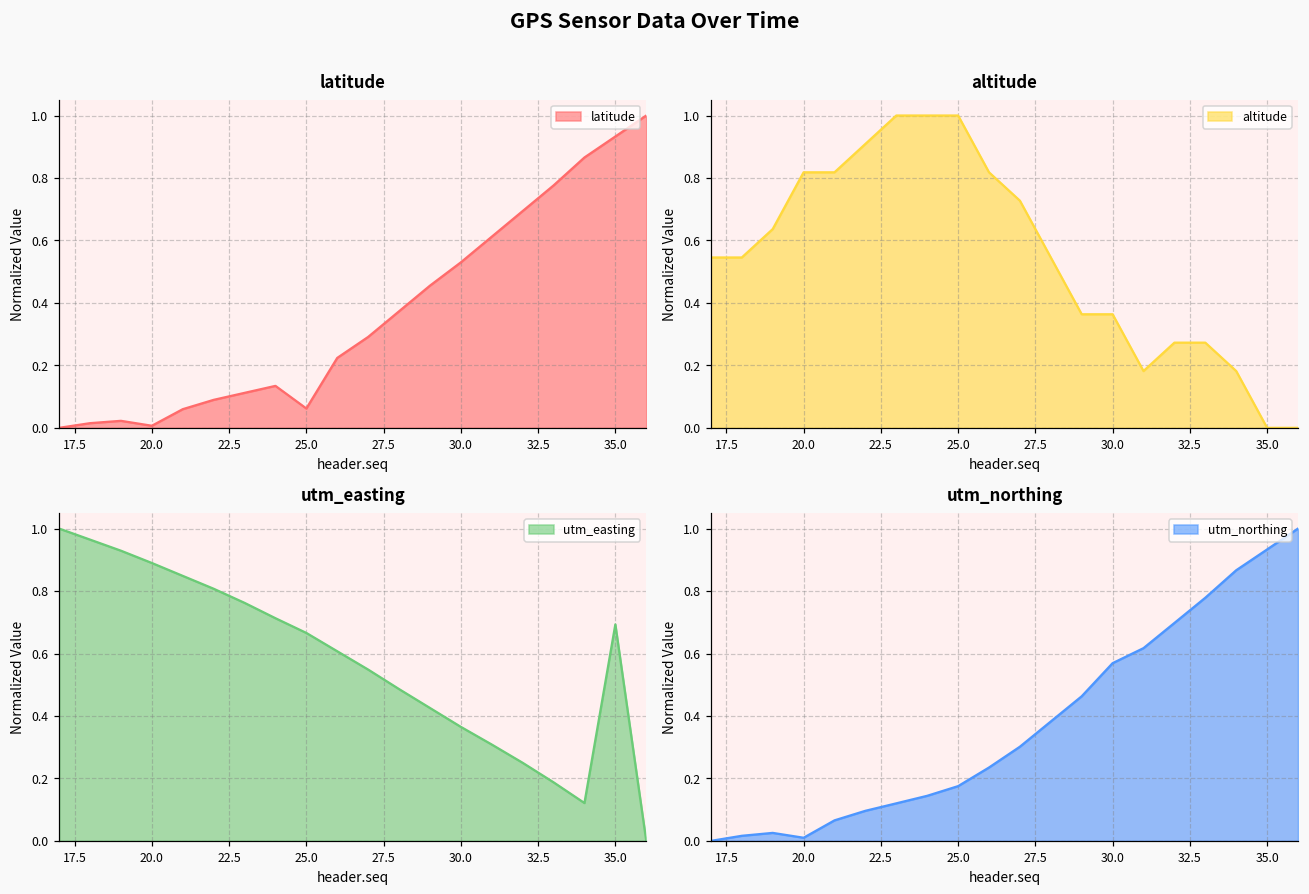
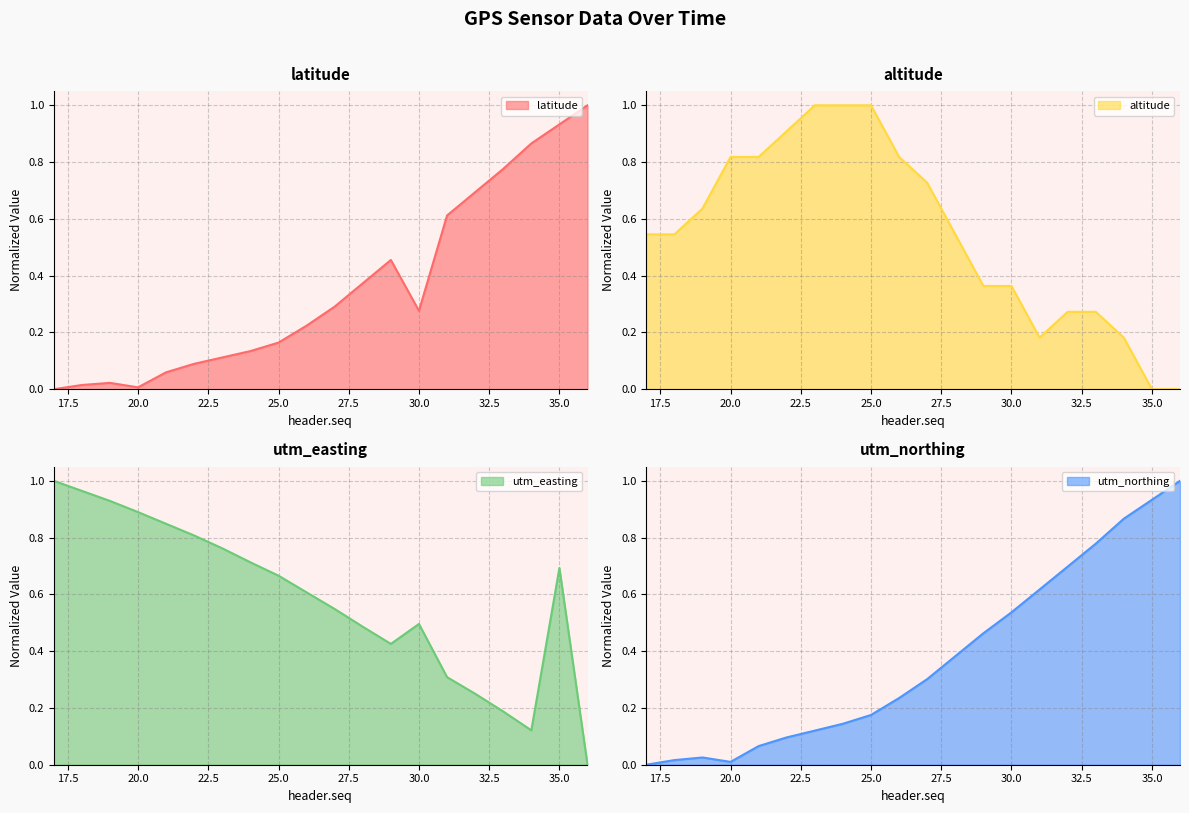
latitude, 25.0: 0.06 -> 0.16
latitude, 30.0: 0.53 -> 0.28
utm_easting, 30.0: 0.37 -> 0.50
utm_northing, 30.0: 0.57 -> 0.54
